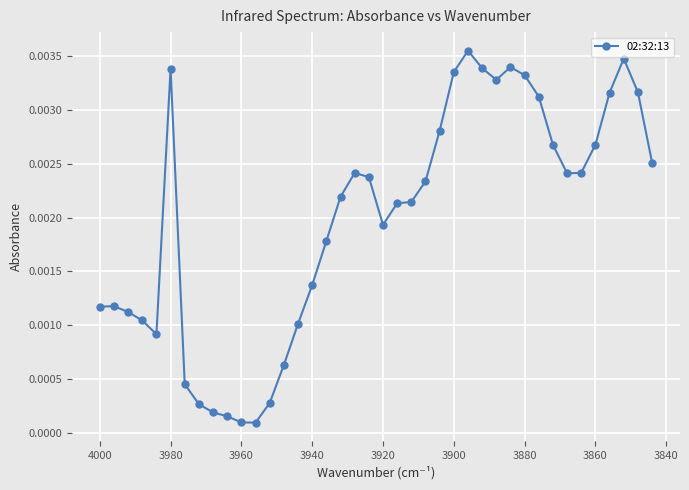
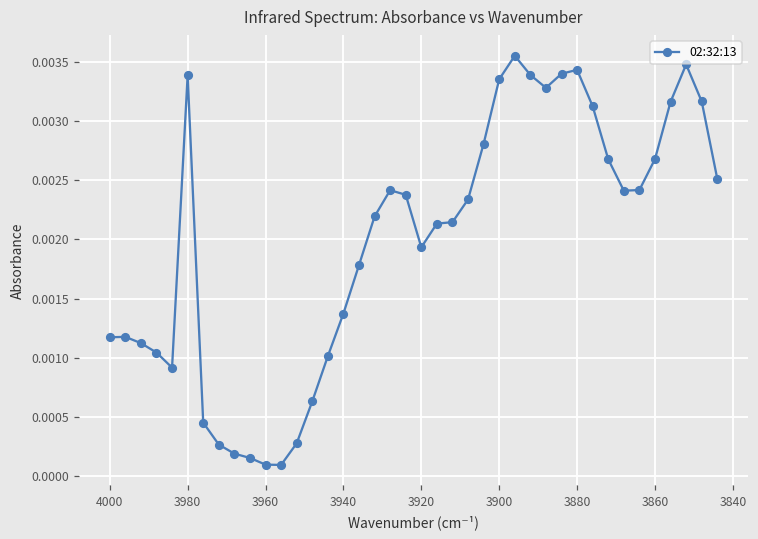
3880: 0.00332 -> 0.00343
